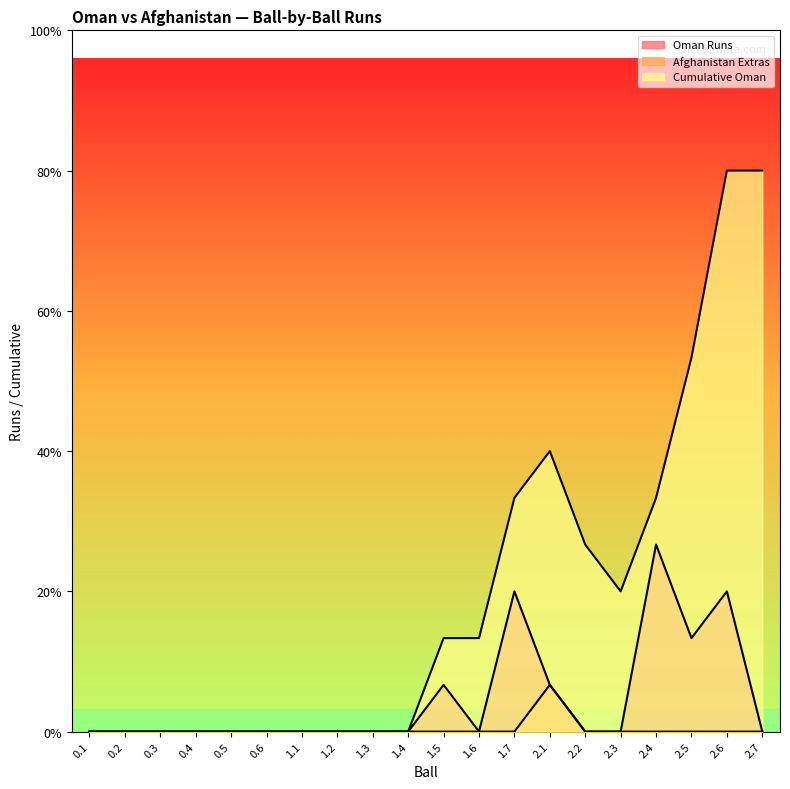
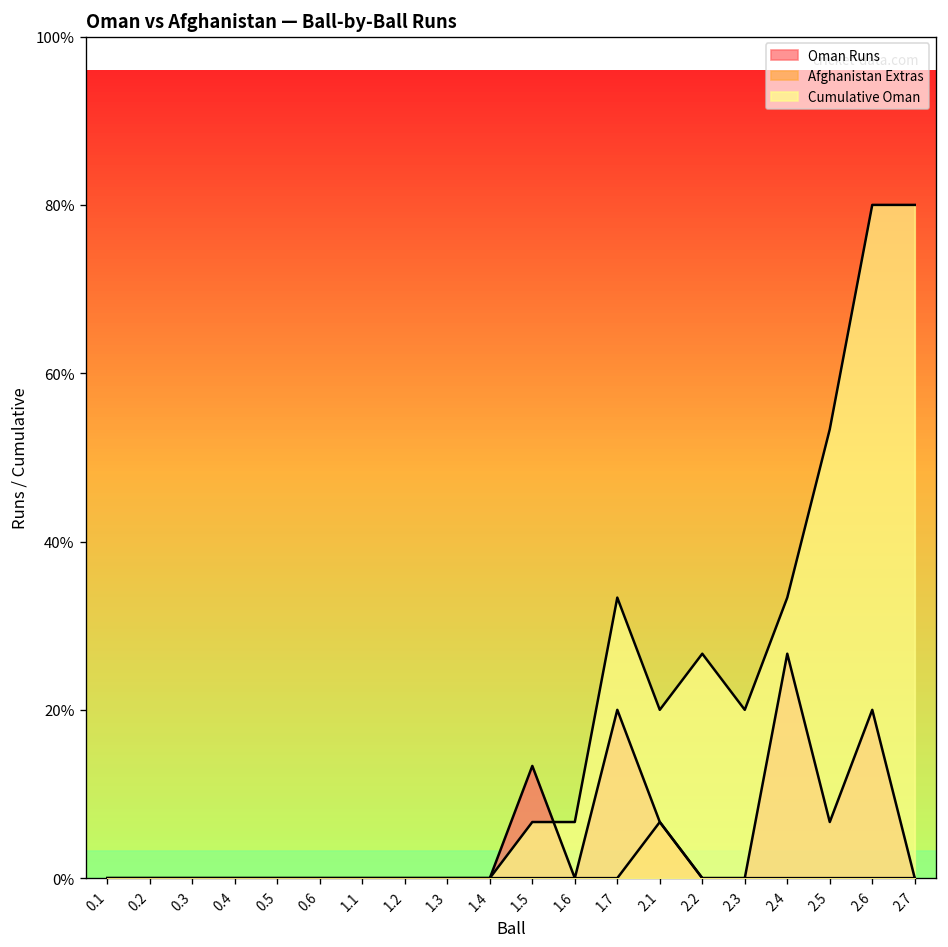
Oman Runs, 1.5: 7% -> 13%
Cumulative Oman, 1.5: 13% -> 7%
Cumulative Oman, 1.6: 13% -> 7%
Cumulative Oman, 2.1: 40% -> 20%
Oman Runs, 2.5: 13% -> 7%
